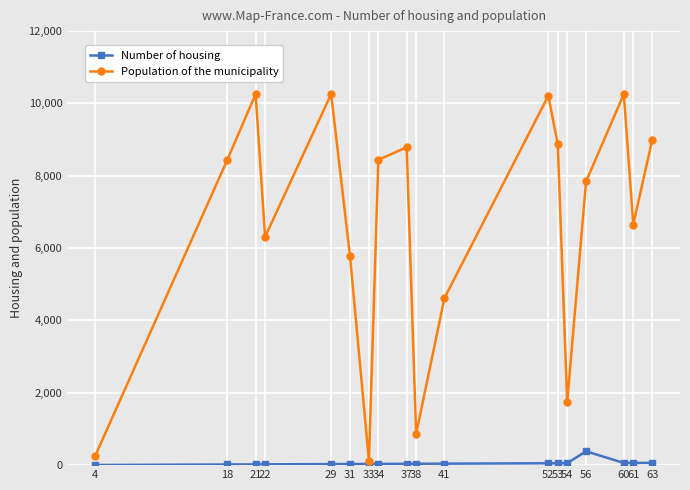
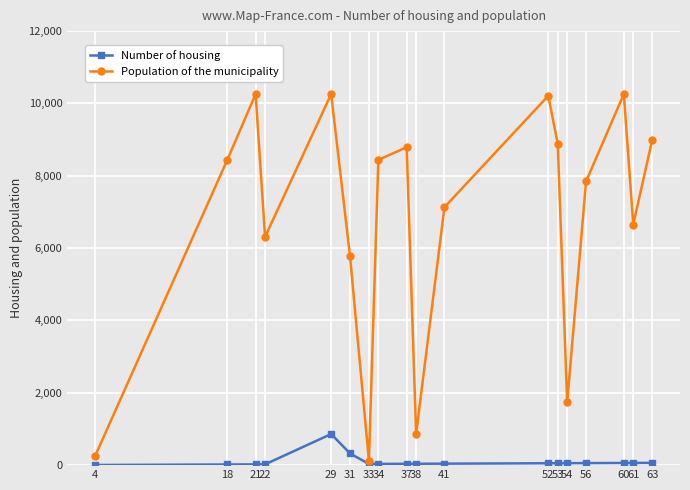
Number of housing, 29: 0 -> 900
Number of housing, 31: 0 -> 300
Population of the municipality, 41: 4,600 -> 7,100
Number of housing, 56: 400 -> 100
